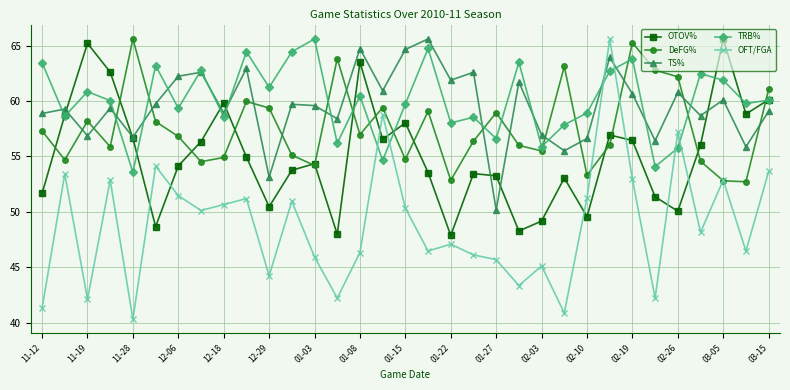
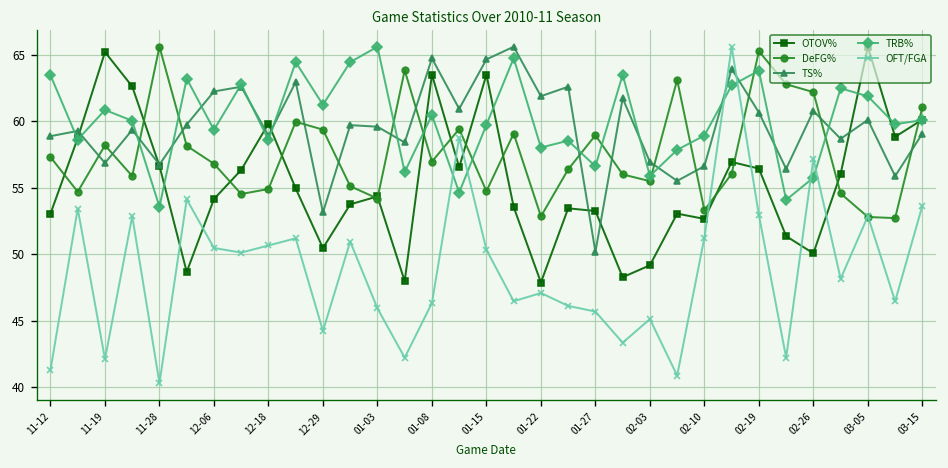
OTOV%, 11-12: 51.6 -> 53.0
OFT/FGA, 12-06: 51.5 -> 50.5
OTOV%, 01-15: 58.0 -> 63.5
OTOV%, 02-10: 49.6 -> 52.6
